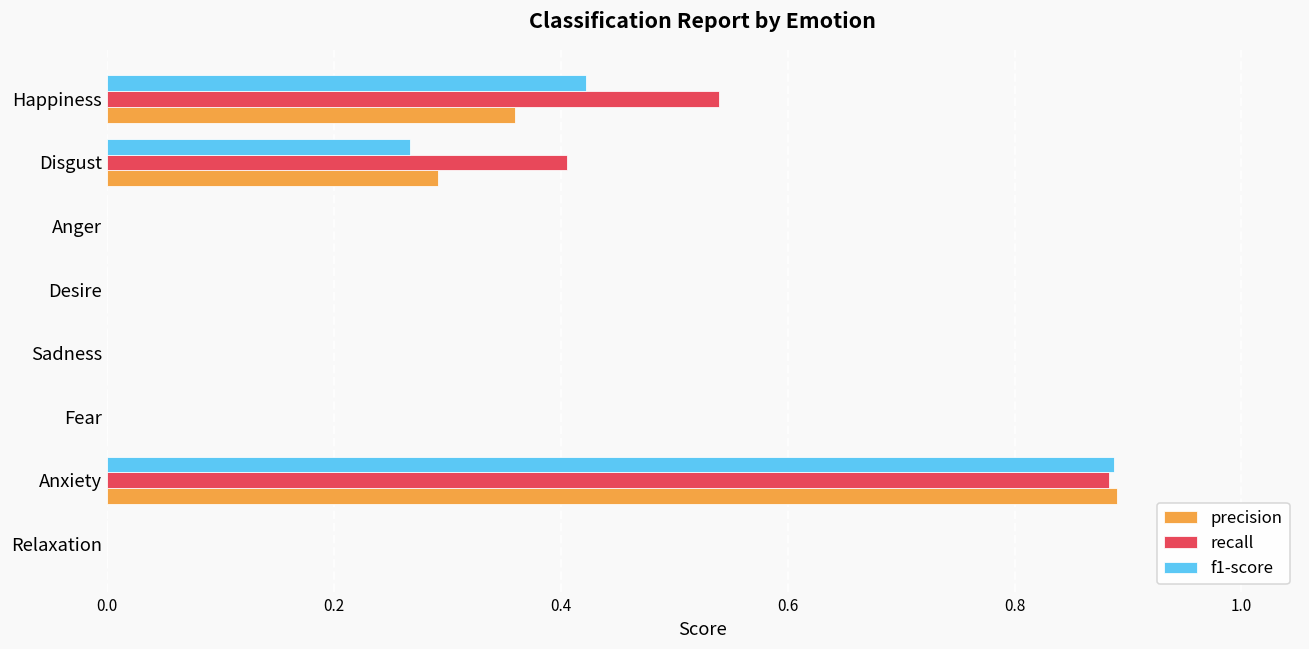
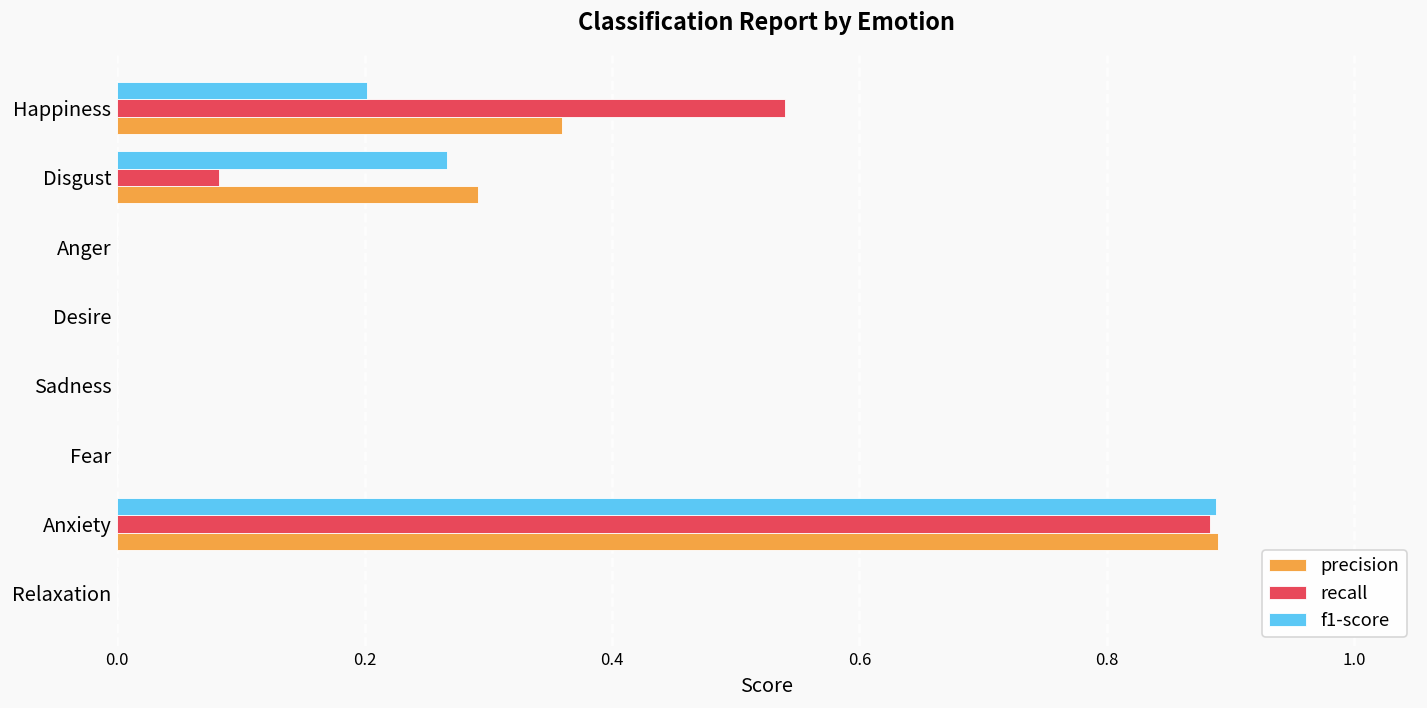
f1-score, Happiness: 0.422 -> 0.202
recall, Disgust: 0.405 -> 0.083
